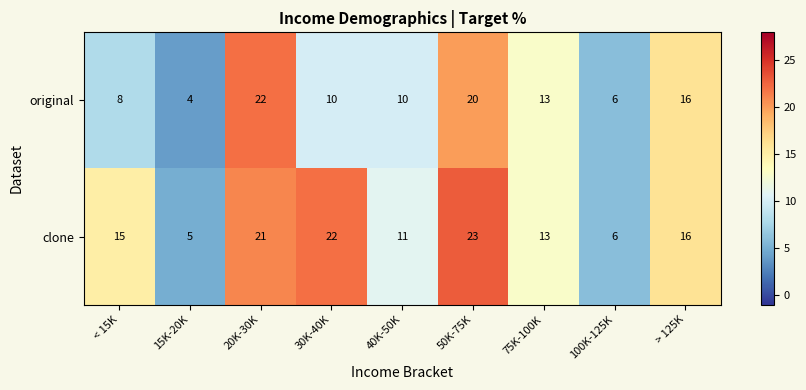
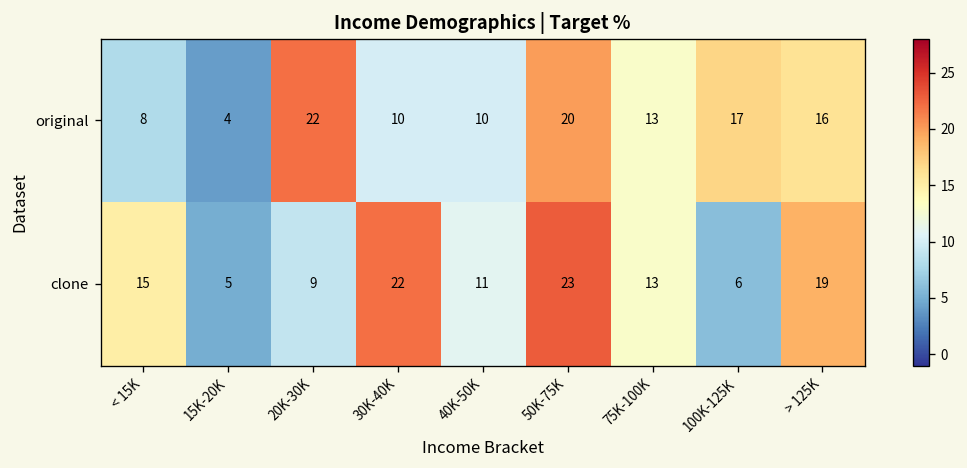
original, 100K-125K: 6 -> 17
clone, 20K-30K: 21 -> 9
clone, > 125K: 16 -> 19
